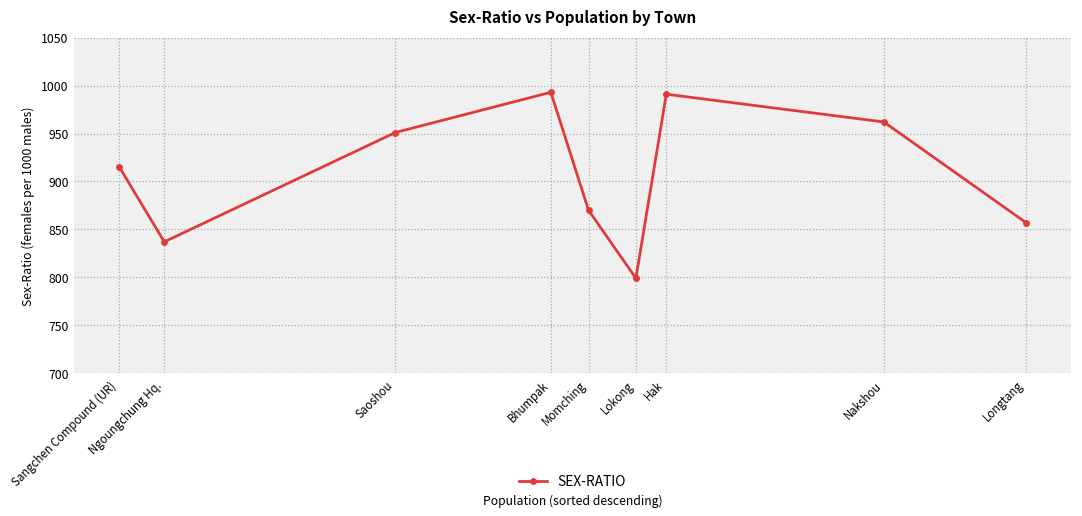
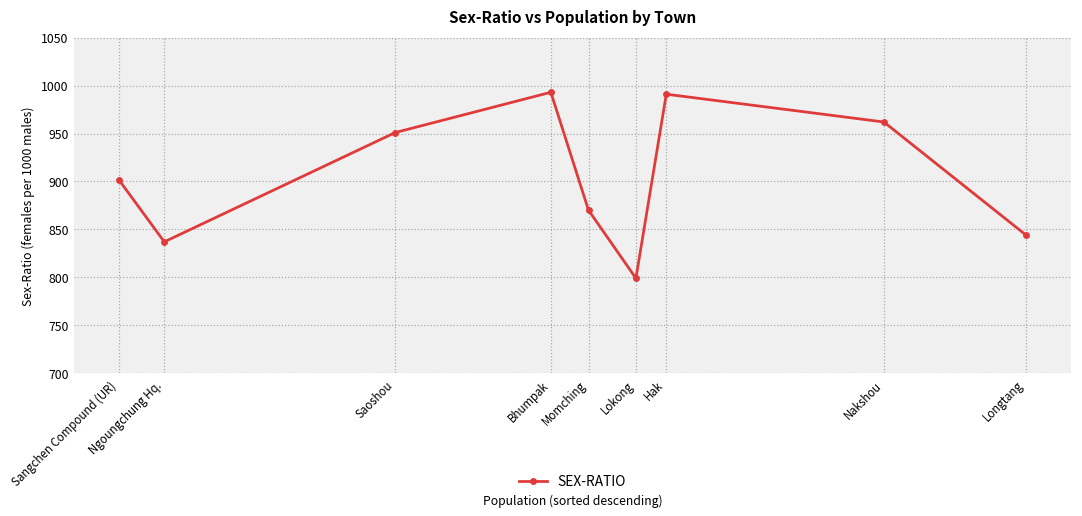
Sangchen Compound (UR): 920 -> 900
Longtang: 860 -> 840
